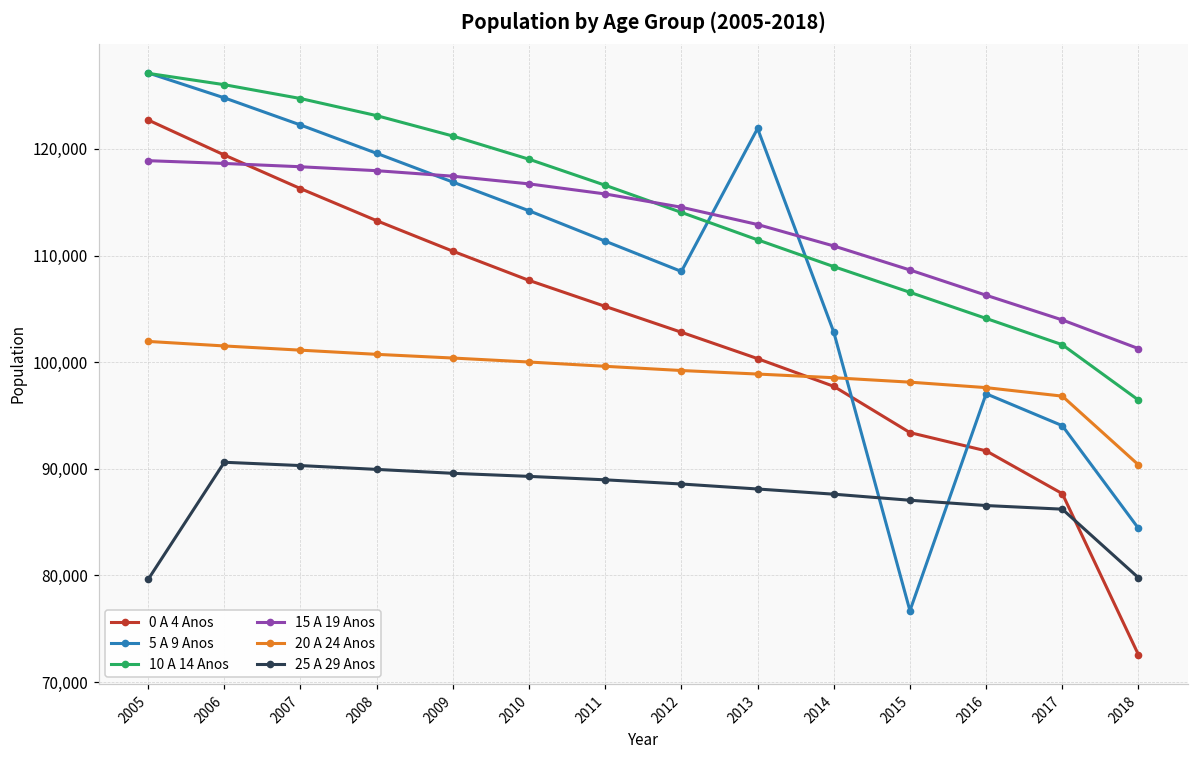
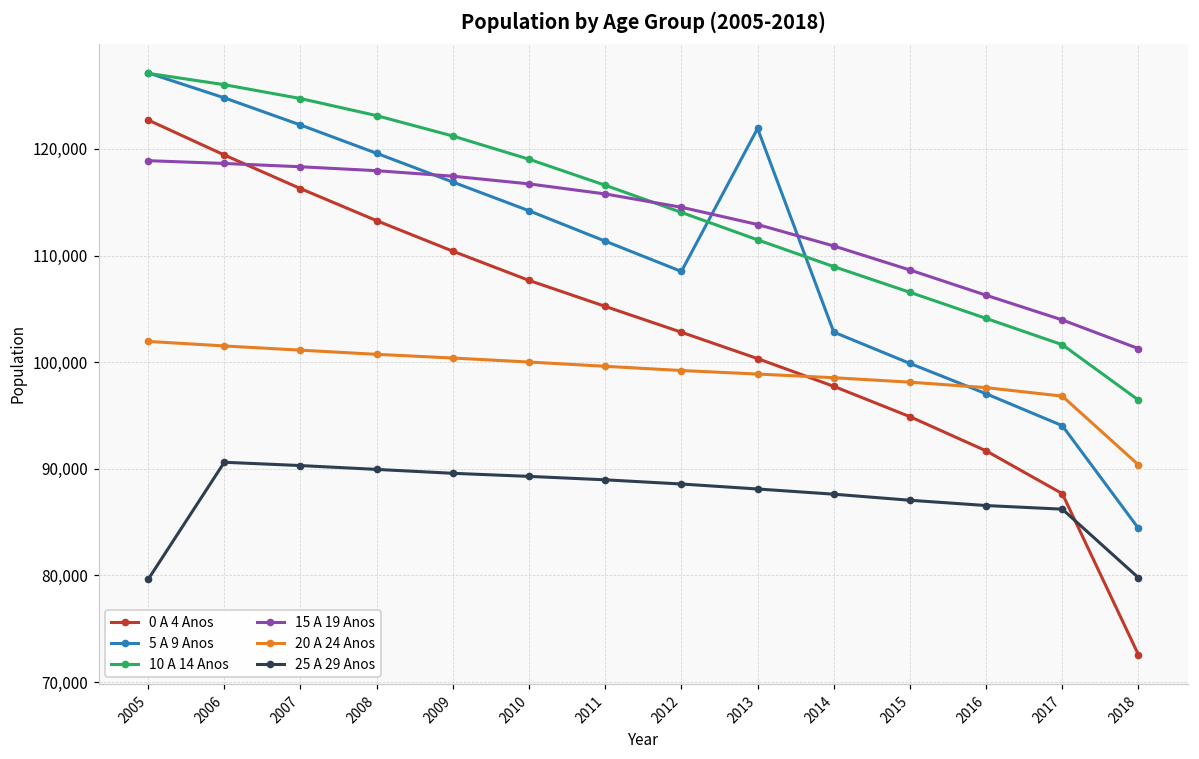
0 A 4 Anos, 2015: 93,000 -> 95,000
5 A 9 Anos, 2015: 77,000 -> 100,000
